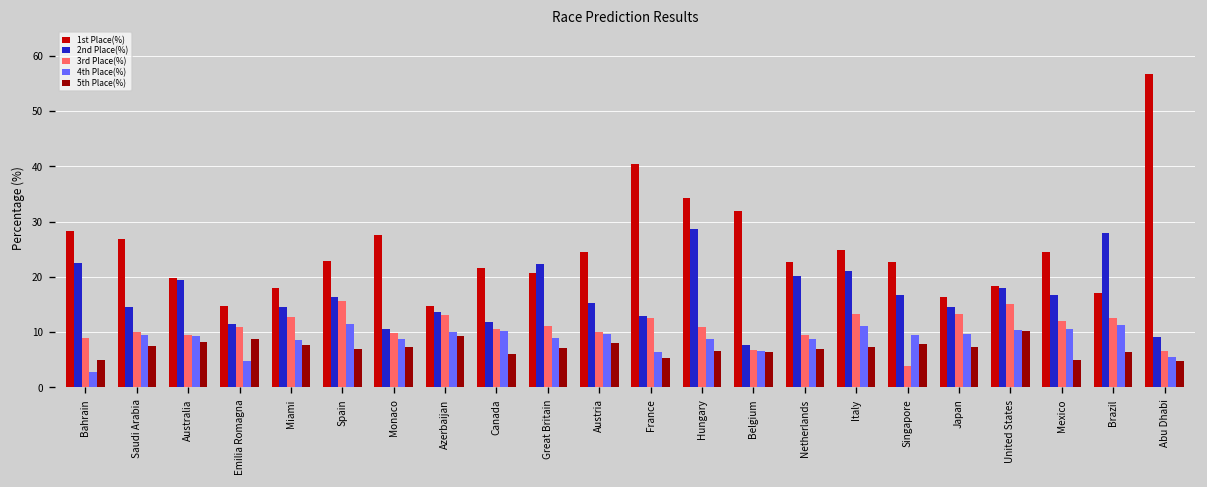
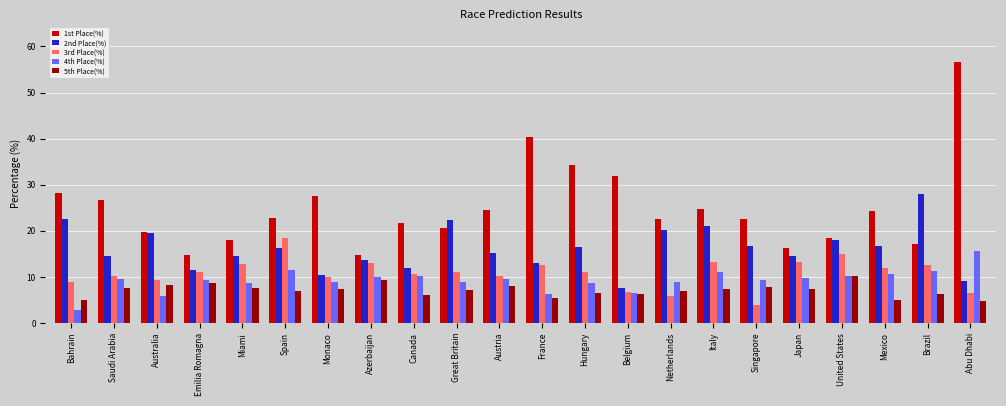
4th Place(%), Australia: 9 -> 6
4th Place(%), Emilia Romagna: 5 -> 9
3rd Place(%), Spain: 16 -> 18
2nd Place(%), Hungary: 29 -> 16
3rd Place(%), Netherlands: 10 -> 6
4th Place(%), Abu Dhabi: 6 -> 16
